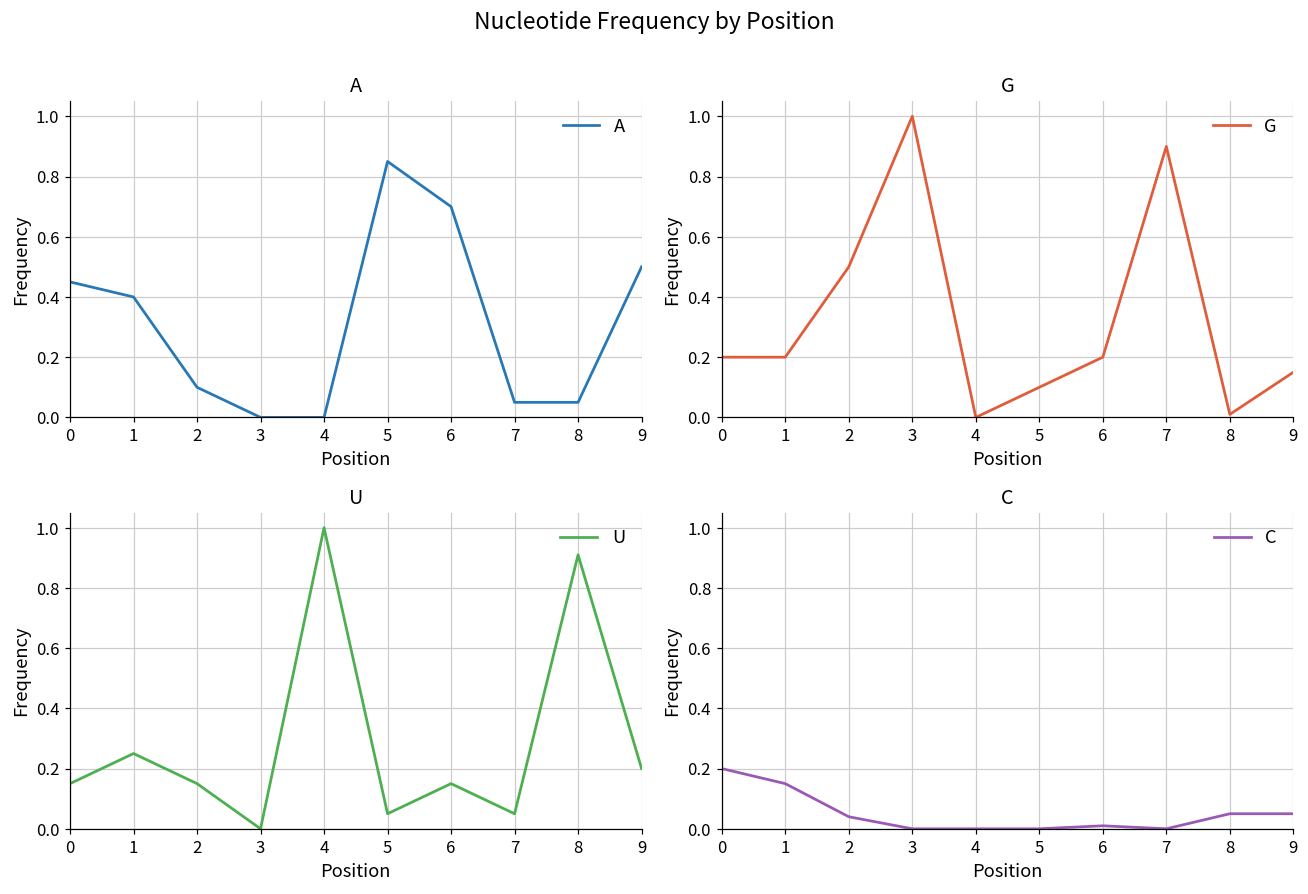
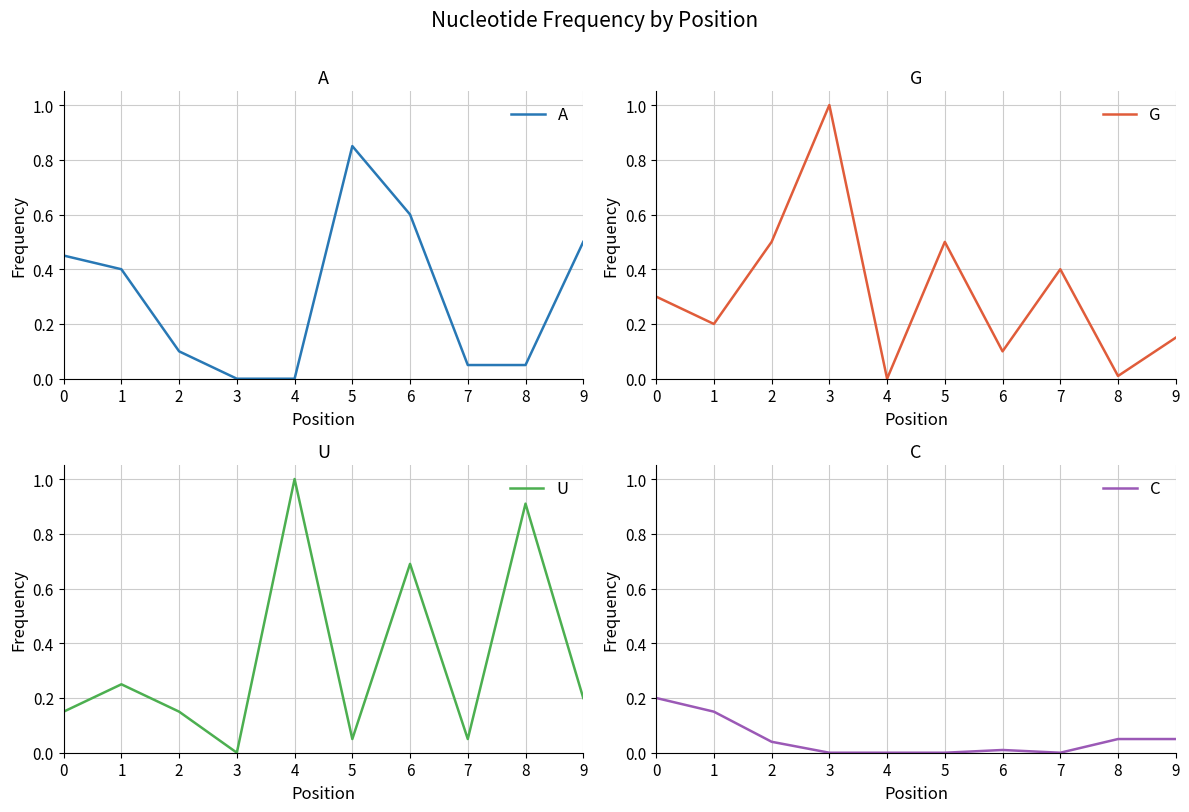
A, 6: 0.7 -> 0.6
G, 0: 0.2 -> 0.3
G, 5: 0.1 -> 0.5
G, 6: 0.2 -> 0.1
G, 7: 0.9 -> 0.4
U, 6: 0.15 -> 0.69
